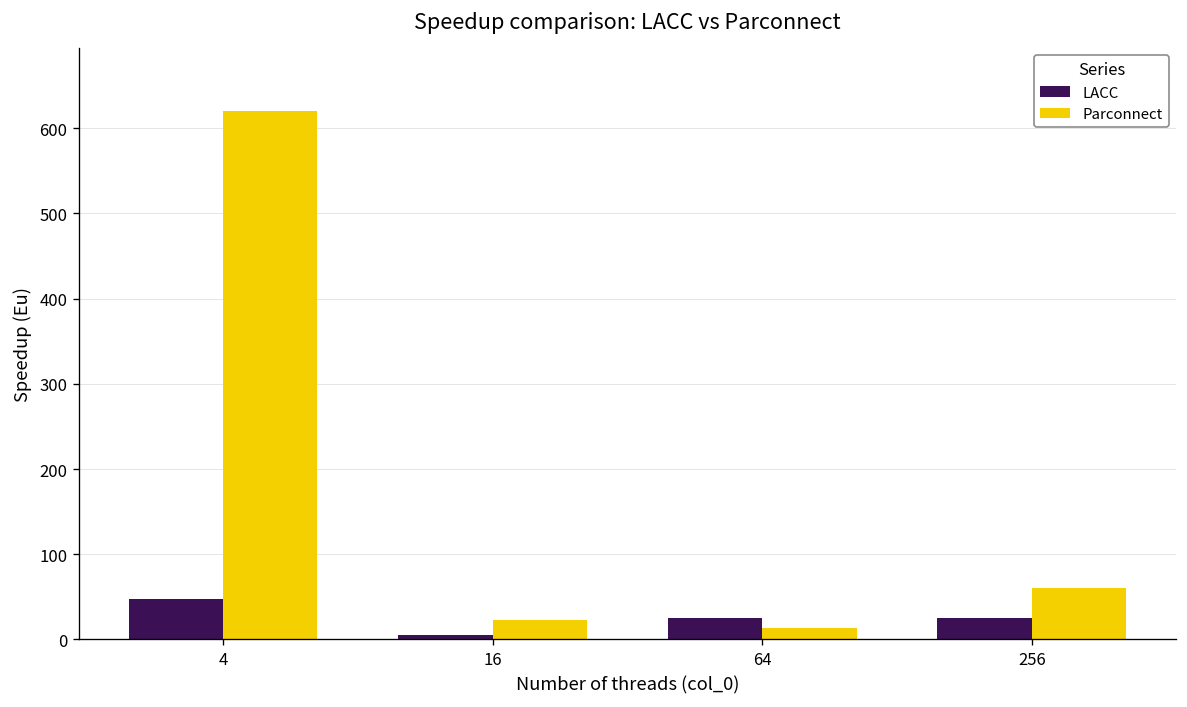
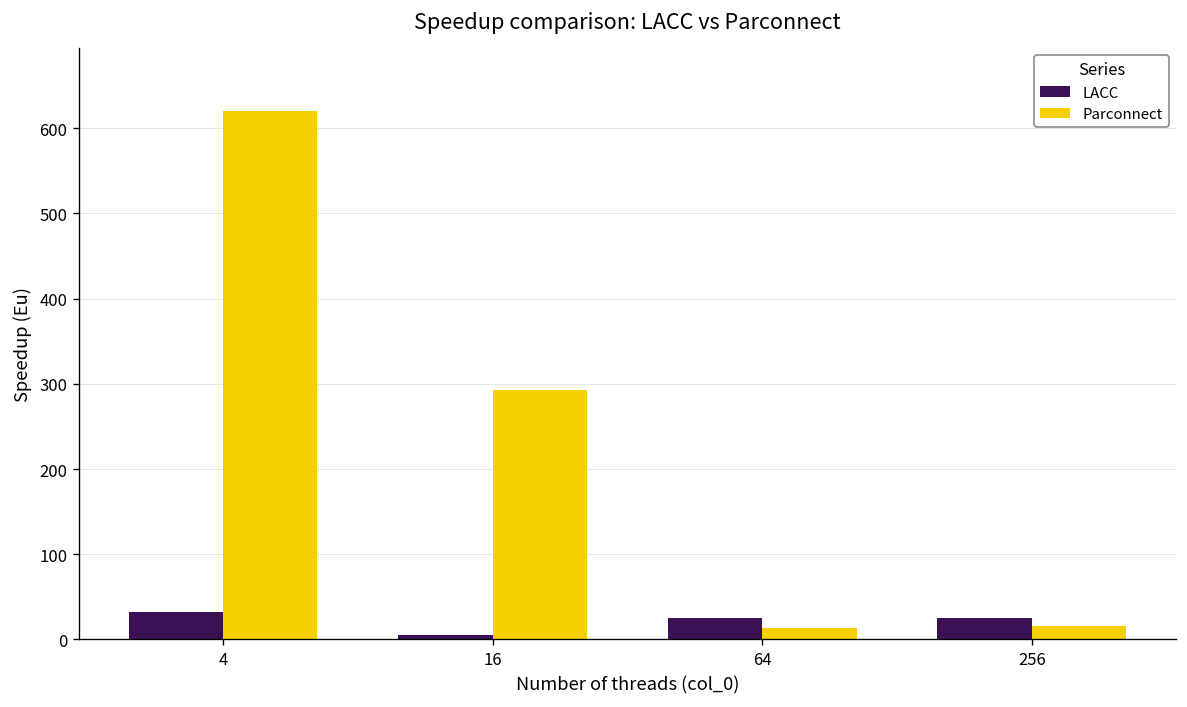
LACC, 4: 50 -> 30
Parconnect, 16: 20 -> 290
Parconnect, 256: 60 -> 20
